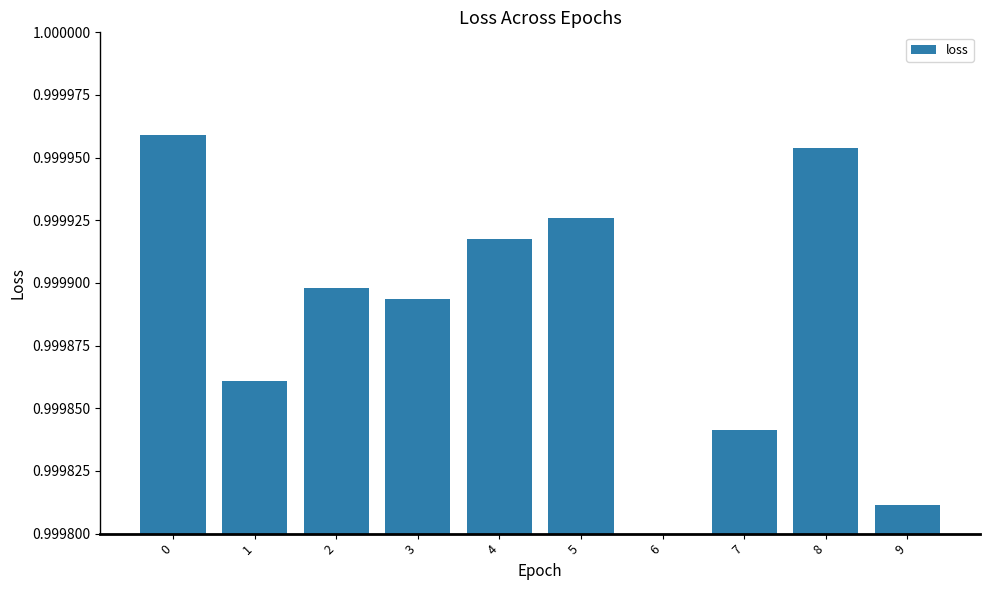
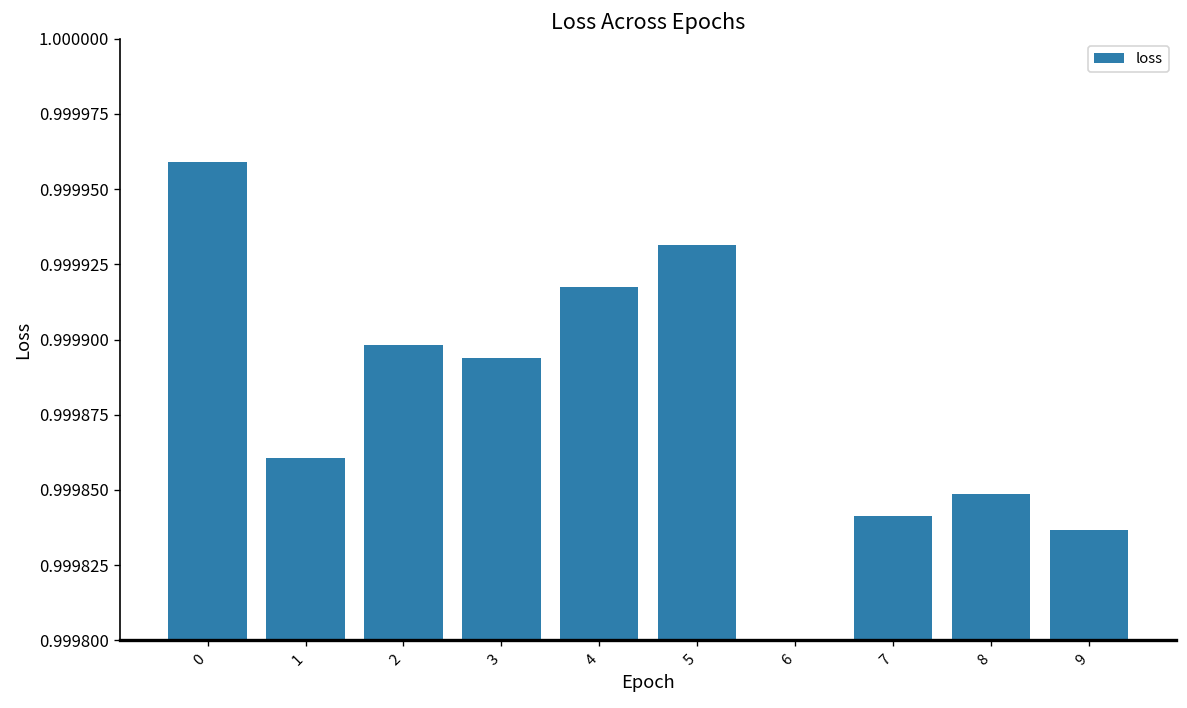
5: 0.999926 -> 0.999932
8: 0.999954 -> 0.999849
9: 0.999812 -> 0.999837
